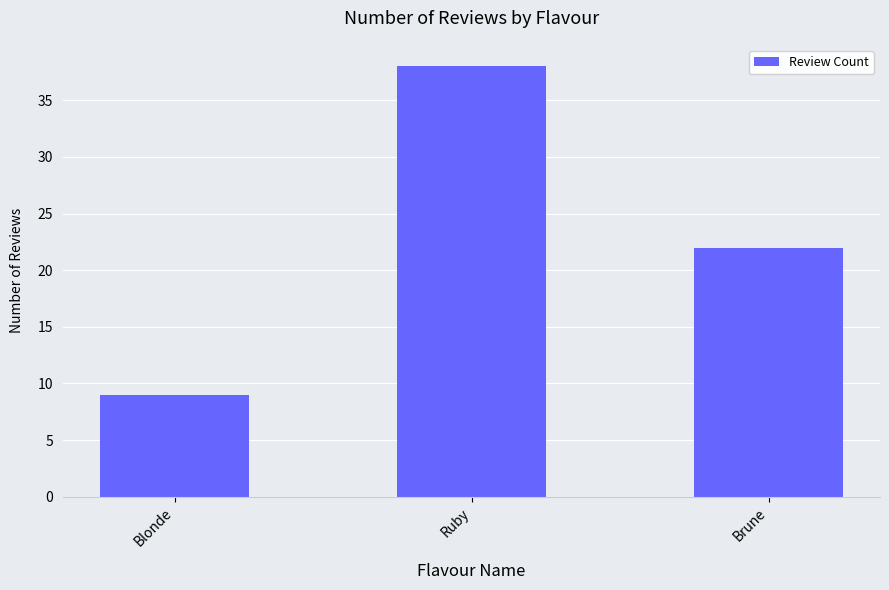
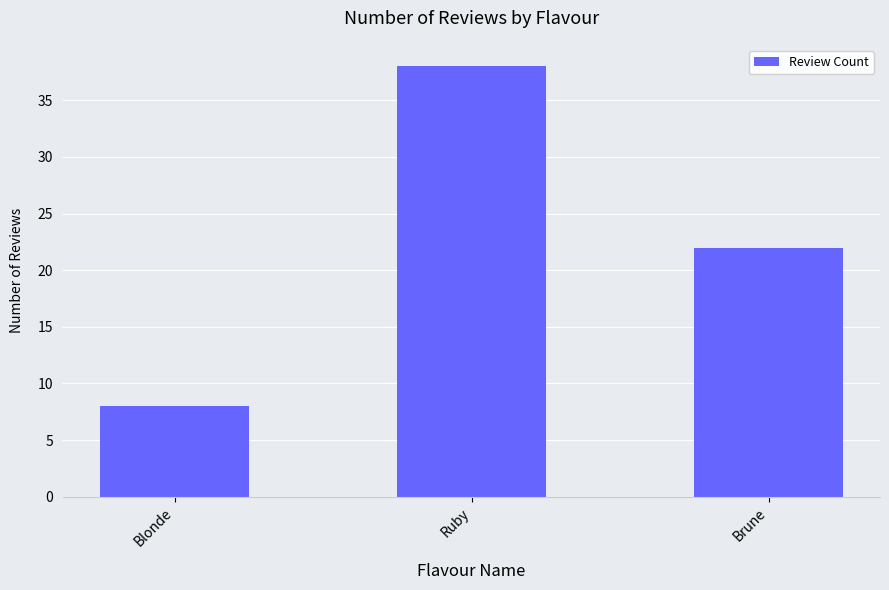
Blonde: 9 -> 8
